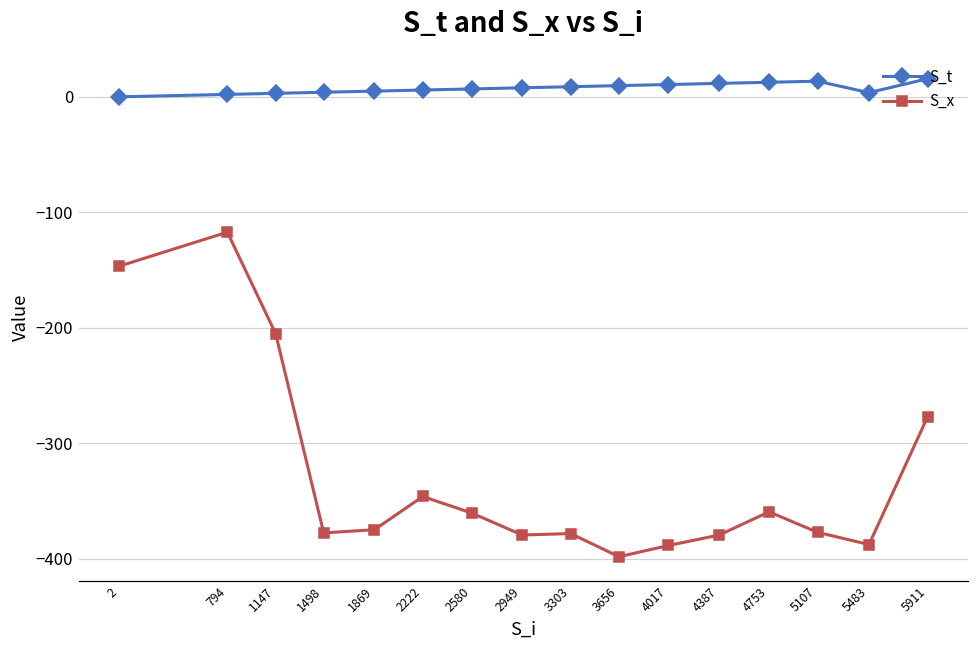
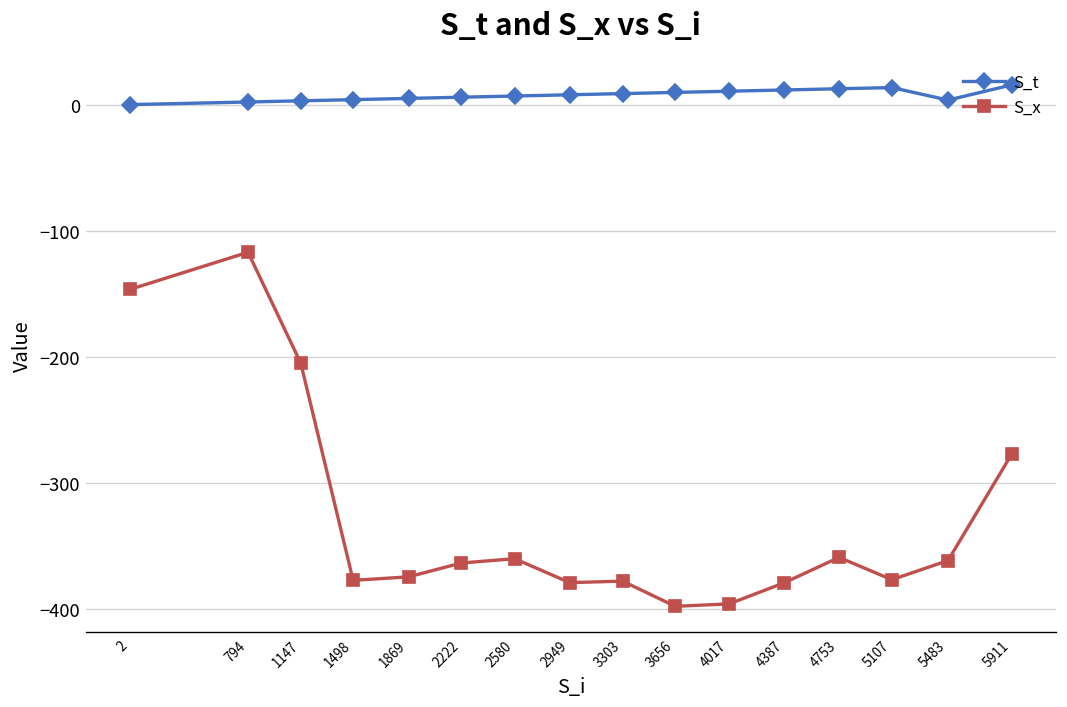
S_x, 2222: -346 -> -364
S_x, 4017: -389 -> -396
S_x, 5483: -388 -> -362
